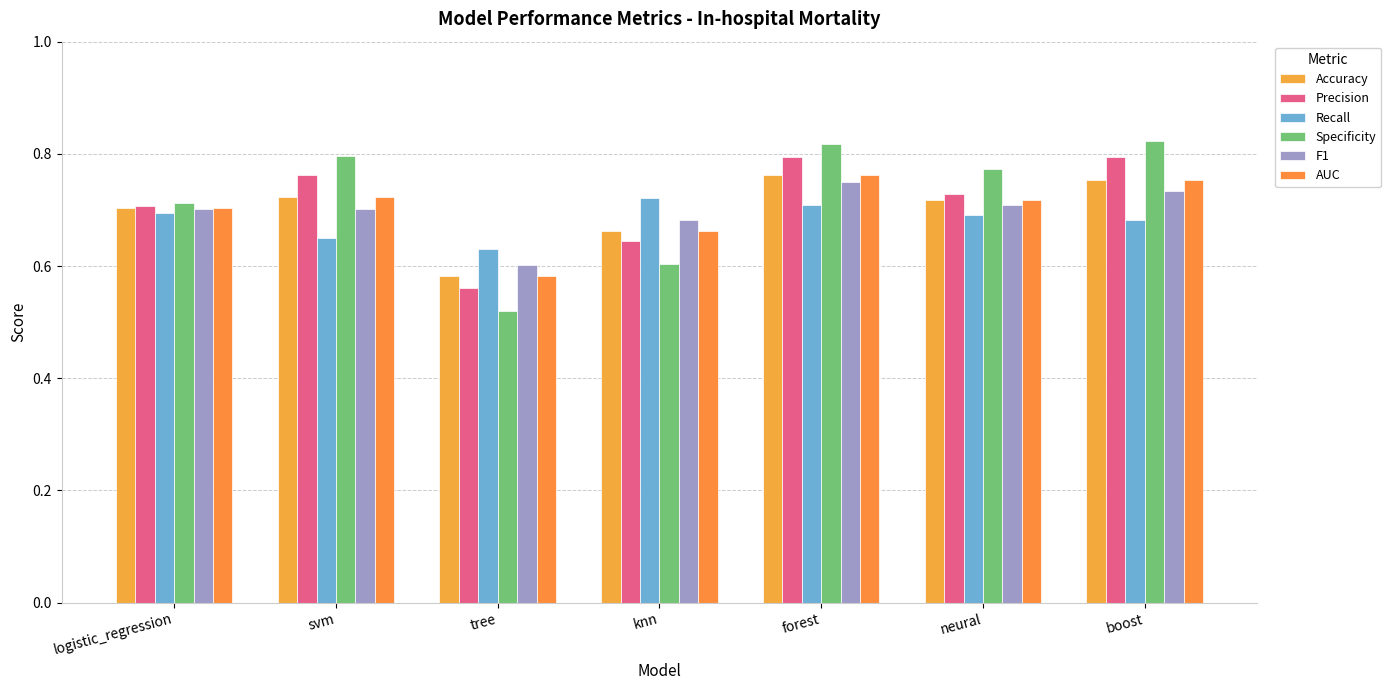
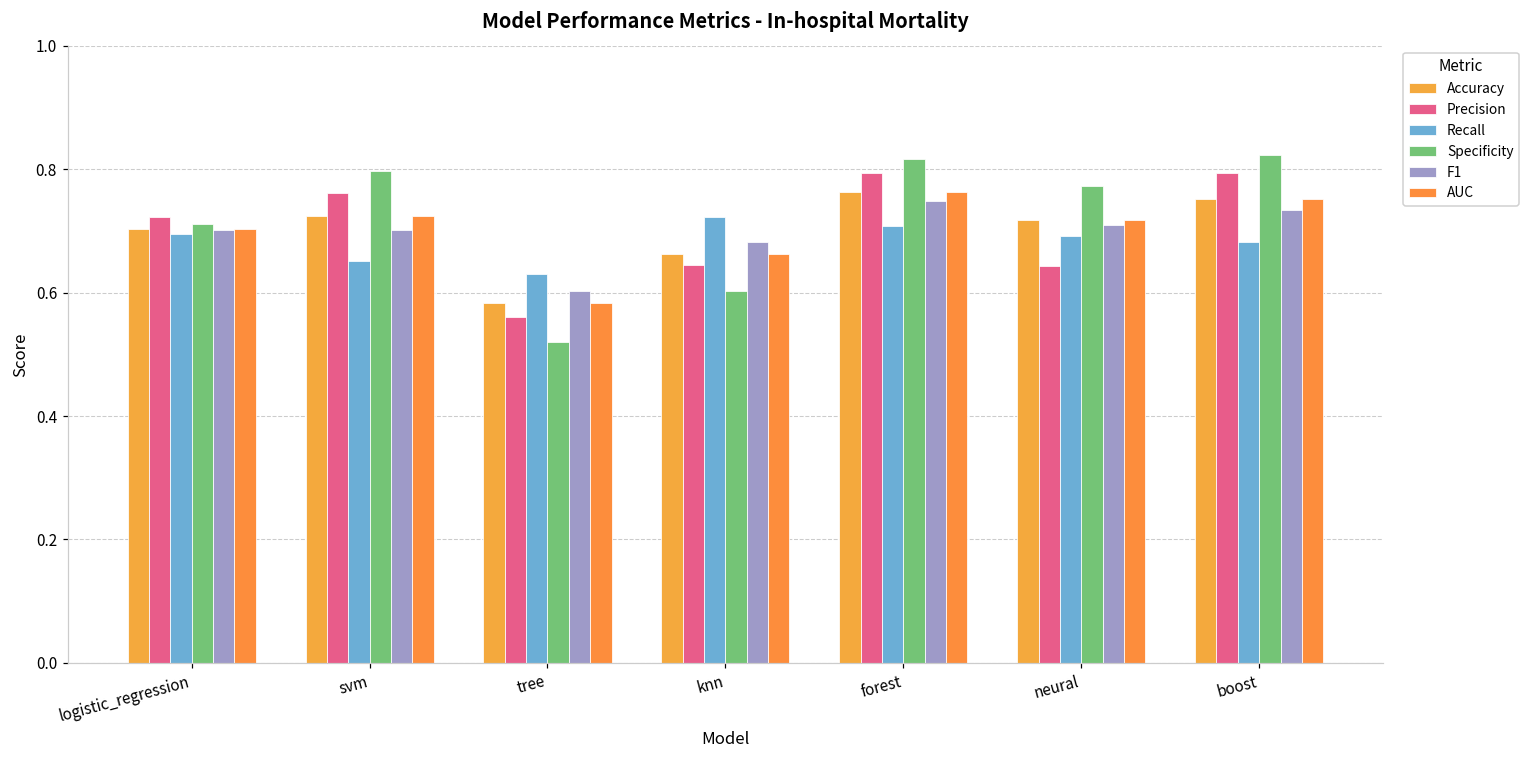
Precision, logistic_regression: 0.71 -> 0.72
Precision, neural: 0.73 -> 0.64
